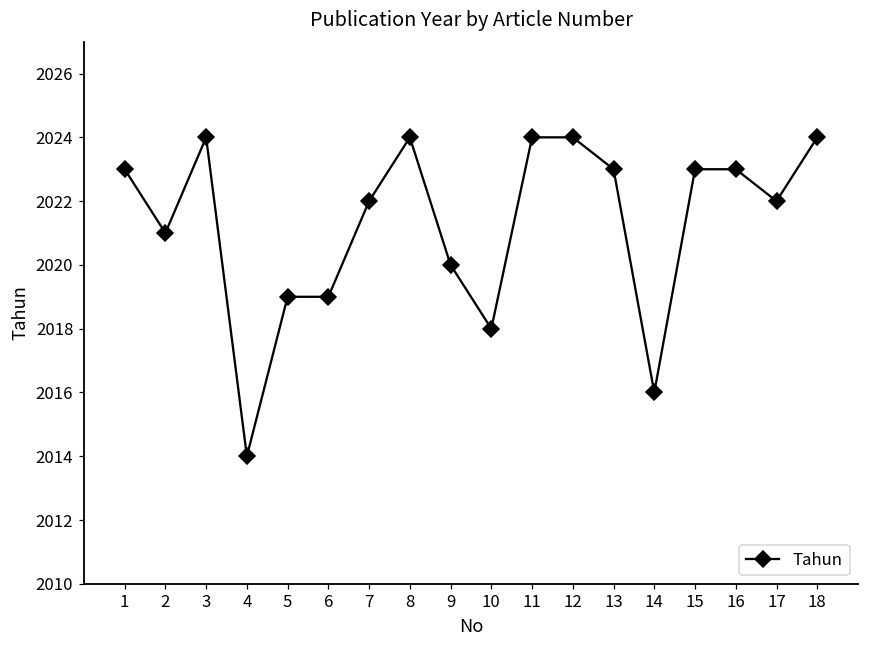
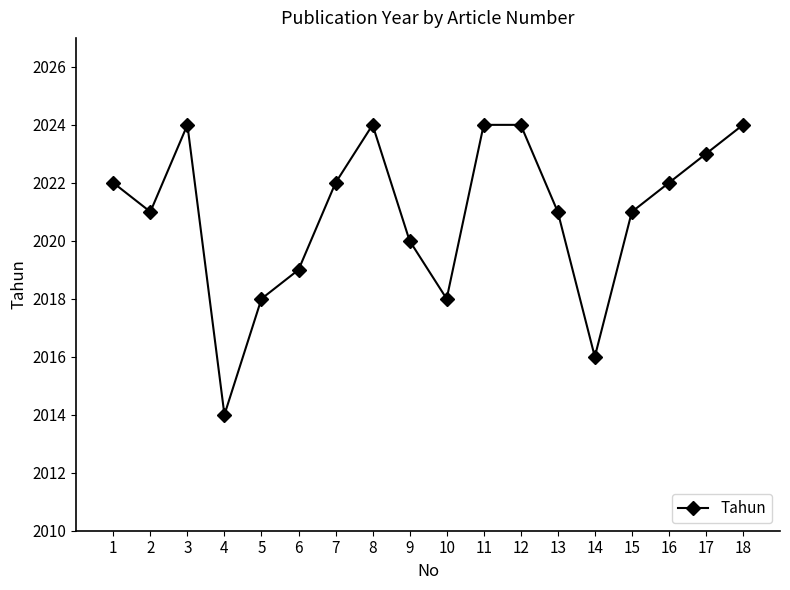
1: 2023 -> 2022
5: 2019 -> 2018
13: 2023 -> 2021
15: 2023 -> 2021
16: 2023 -> 2022
17: 2022 -> 2023
